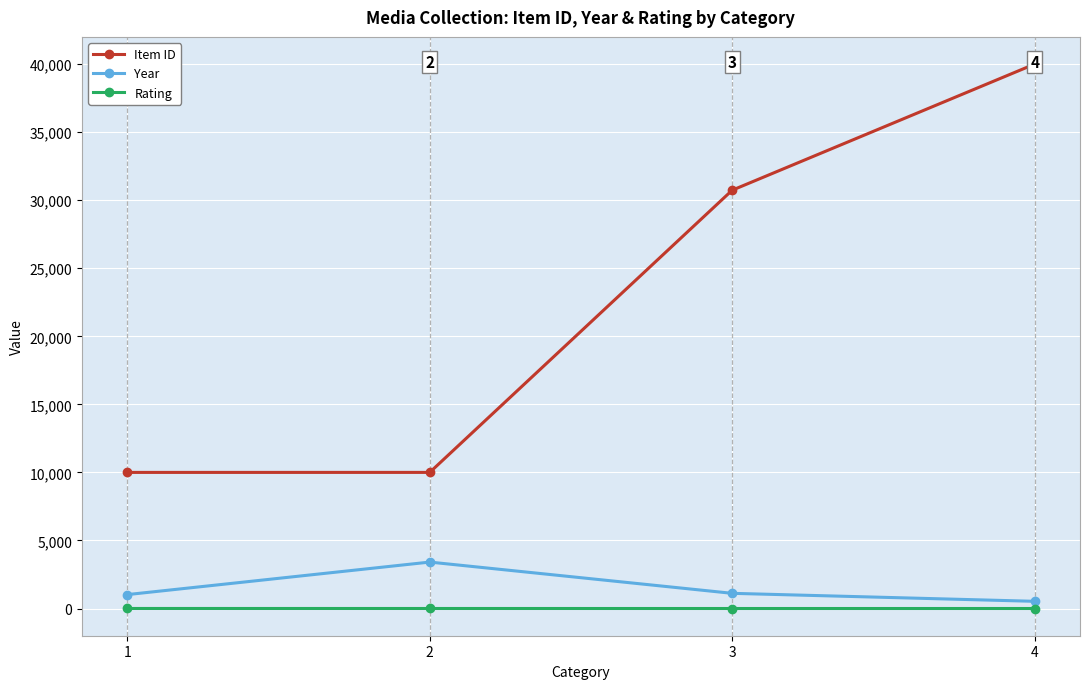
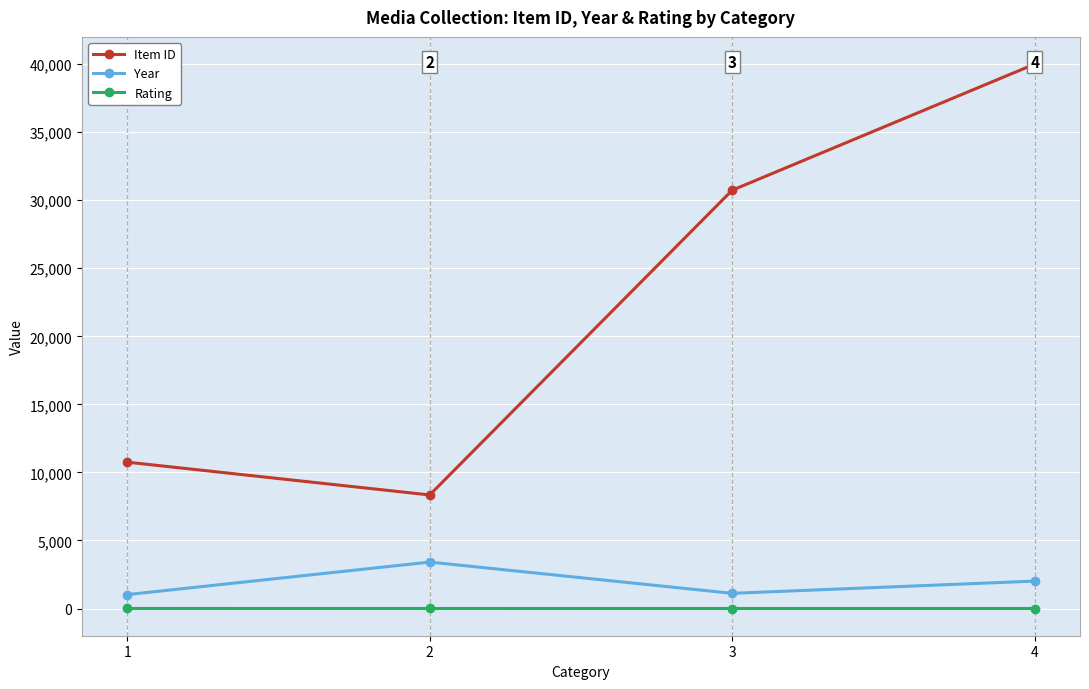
Item ID, 1: 10,000 -> 10,800
Item ID, 2: 10,000 -> 8,300
Year, 4: 500 -> 2,000
